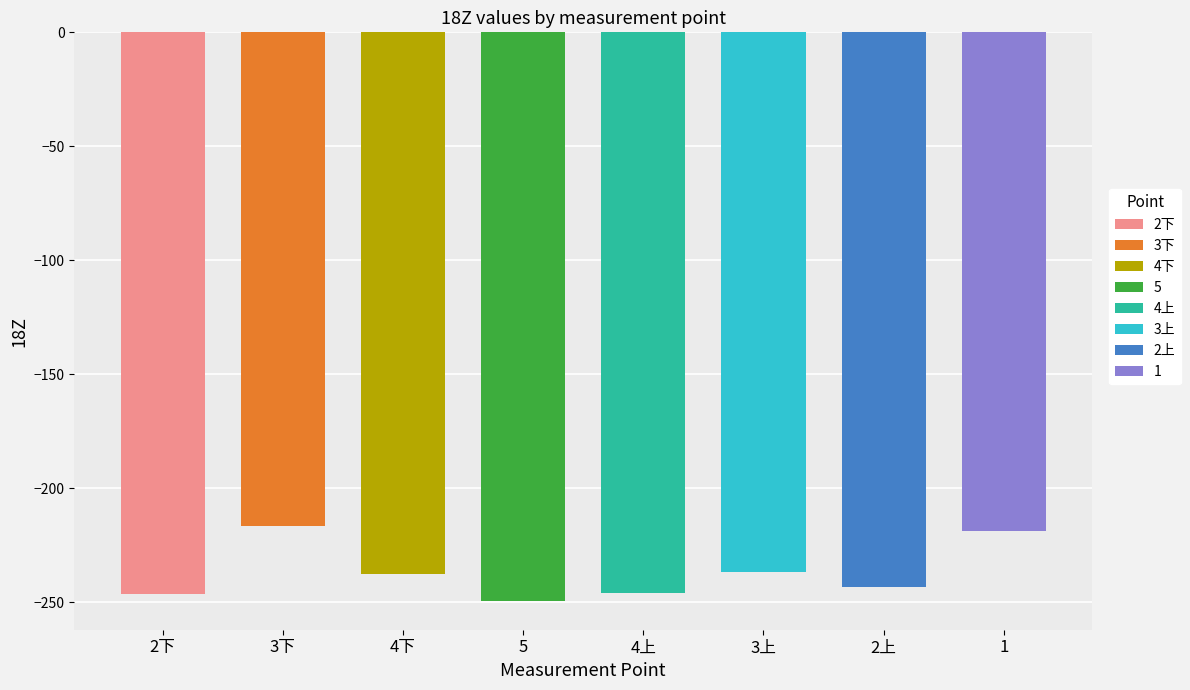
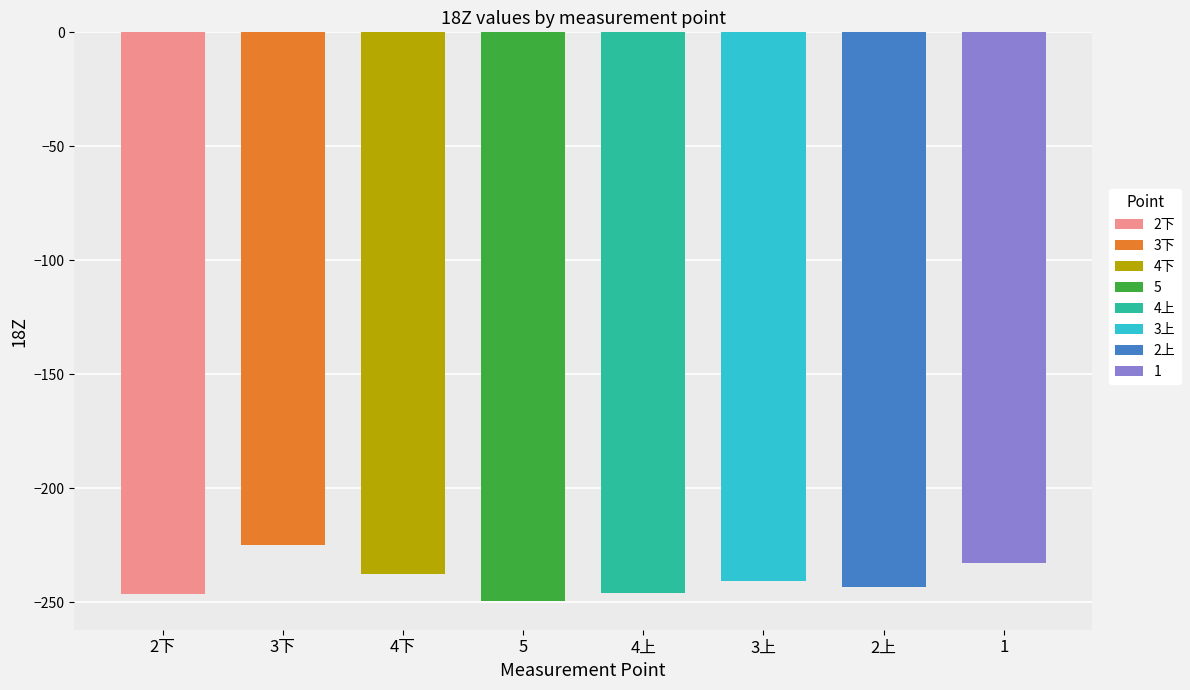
3下: -217 -> -225
3上: -237 -> -241
1: -219 -> -233
